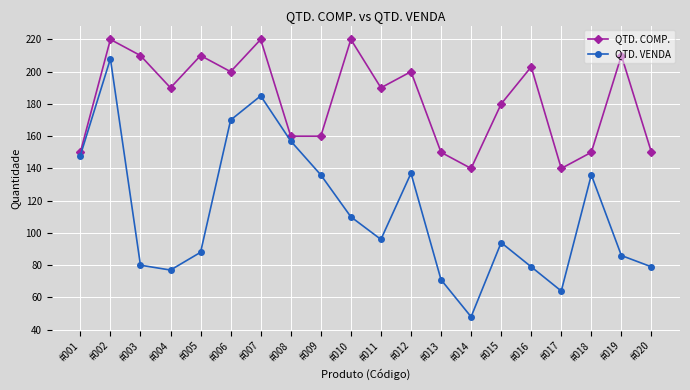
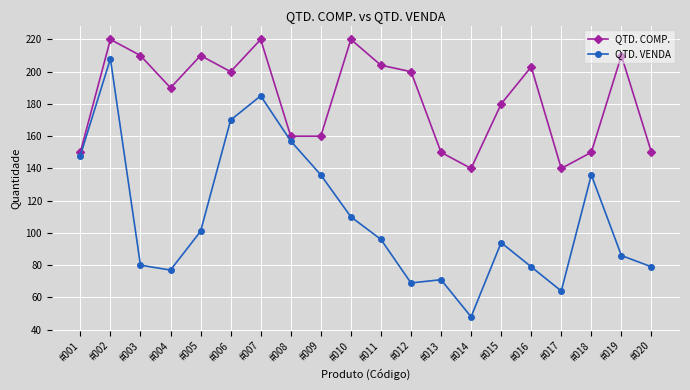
QTD. VENDA, #005: 88 -> 101
QTD. COMP., #011: 190 -> 204
QTD. VENDA, #012: 137 -> 69
